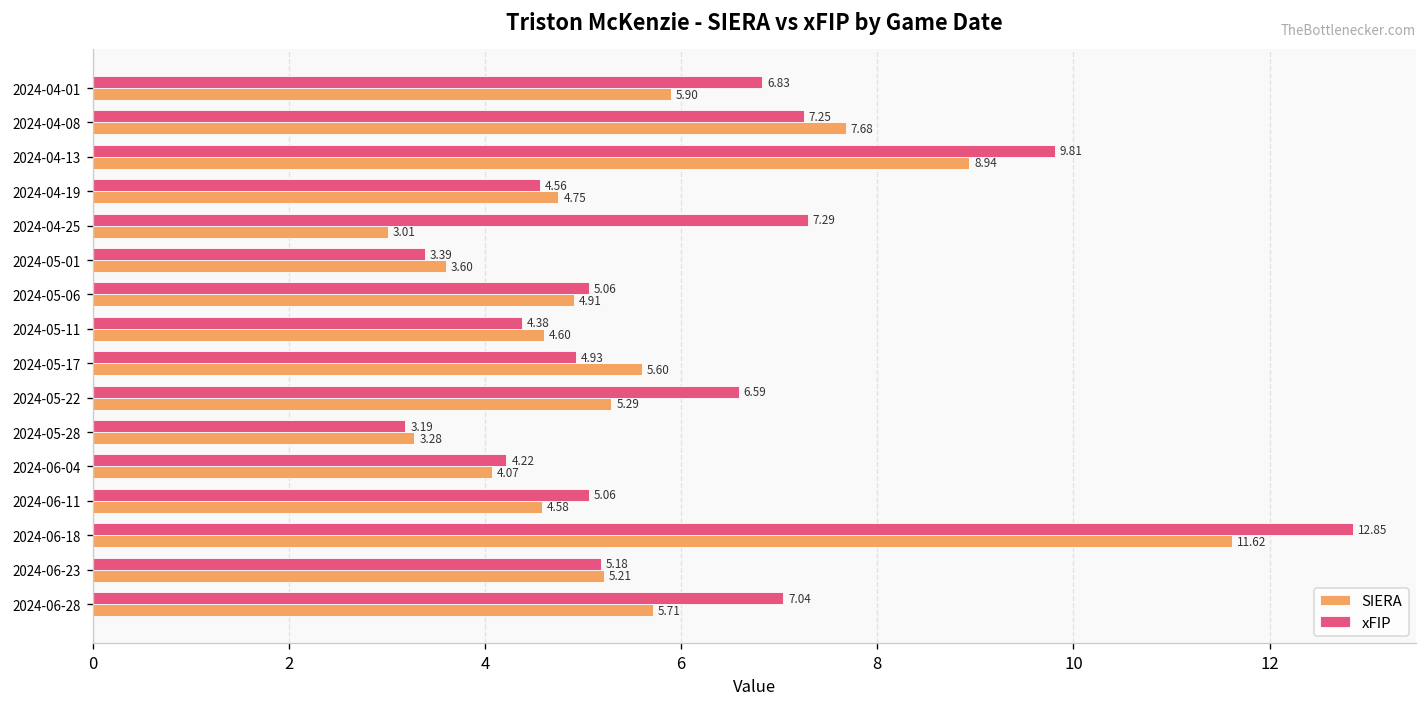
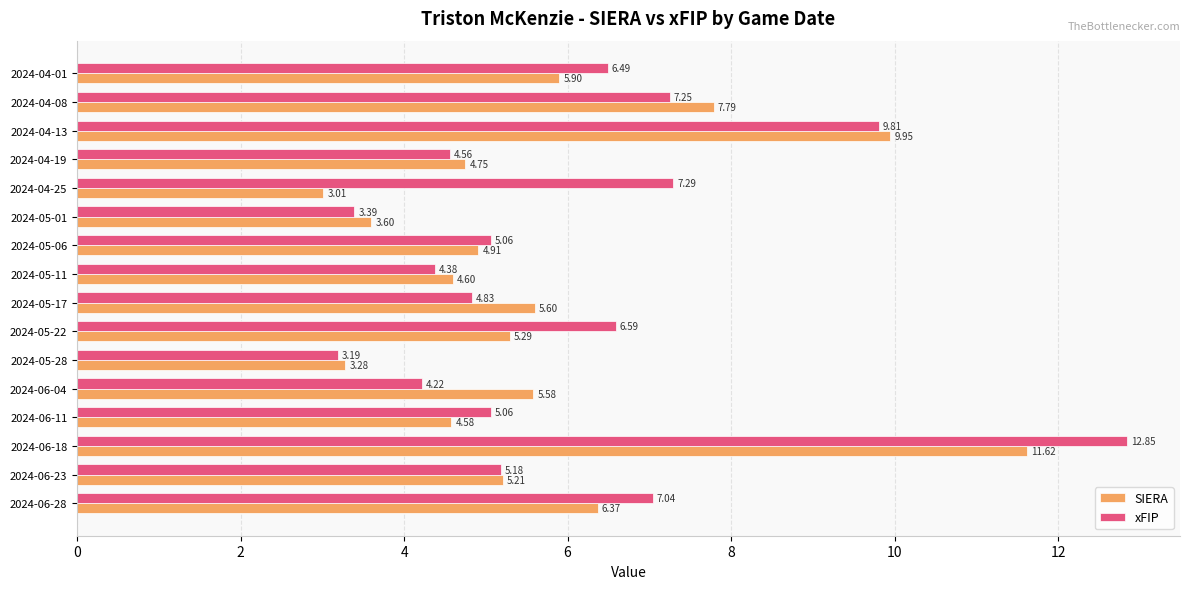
xFIP, 2024-04-01: 6.83 -> 6.49
SIERA, 2024-04-08: 7.68 -> 7.79
SIERA, 2024-04-13: 8.94 -> 9.95
xFIP, 2024-05-17: 4.93 -> 4.83
SIERA, 2024-06-04: 4.07 -> 5.58
SIERA, 2024-06-28: 5.71 -> 6.37
